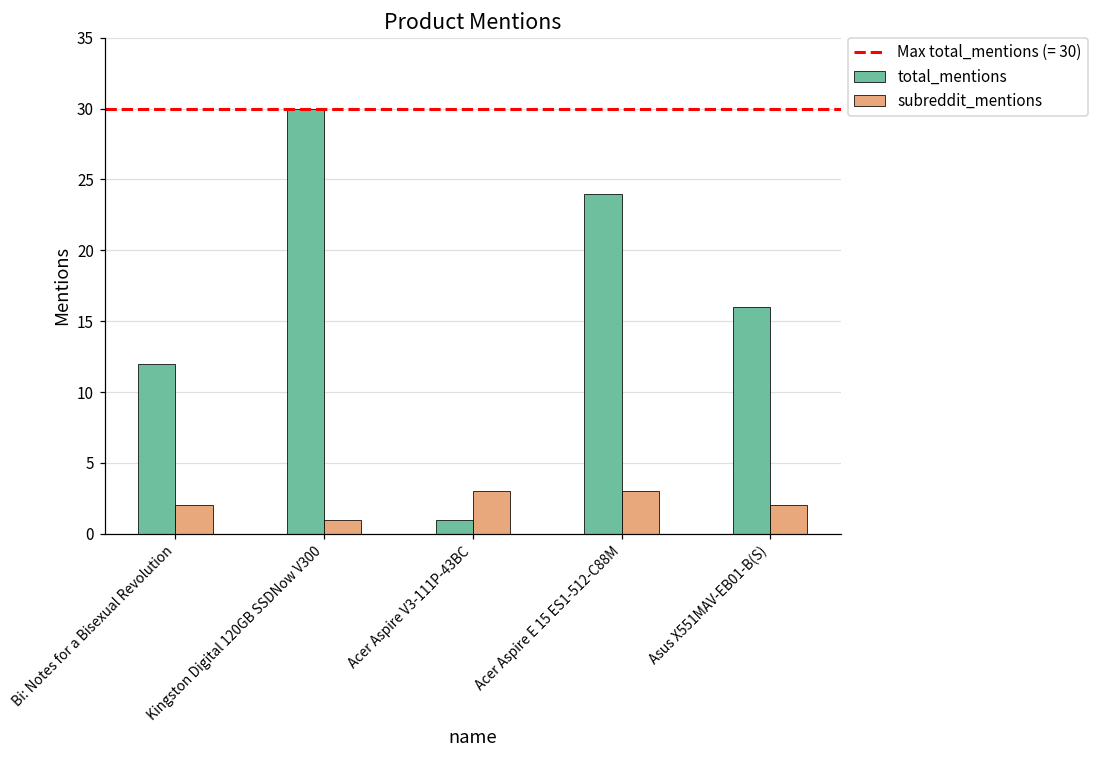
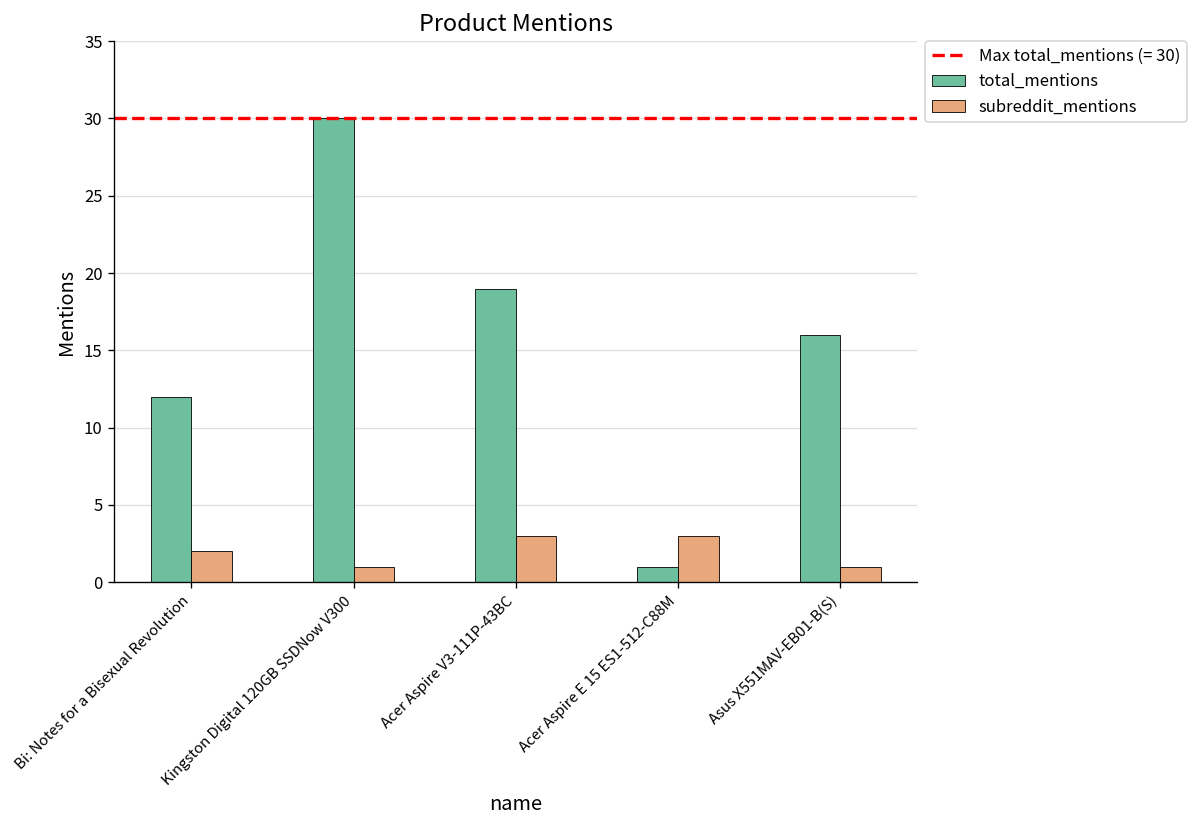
total_mentions, Acer Aspire V3-111P-43BC: 1 -> 19
total_mentions, Acer Aspire E 15 ES1-512-C88M: 24 -> 1
subreddit_mentions, Asus X551MAV-EB01-B(S): 2 -> 1
